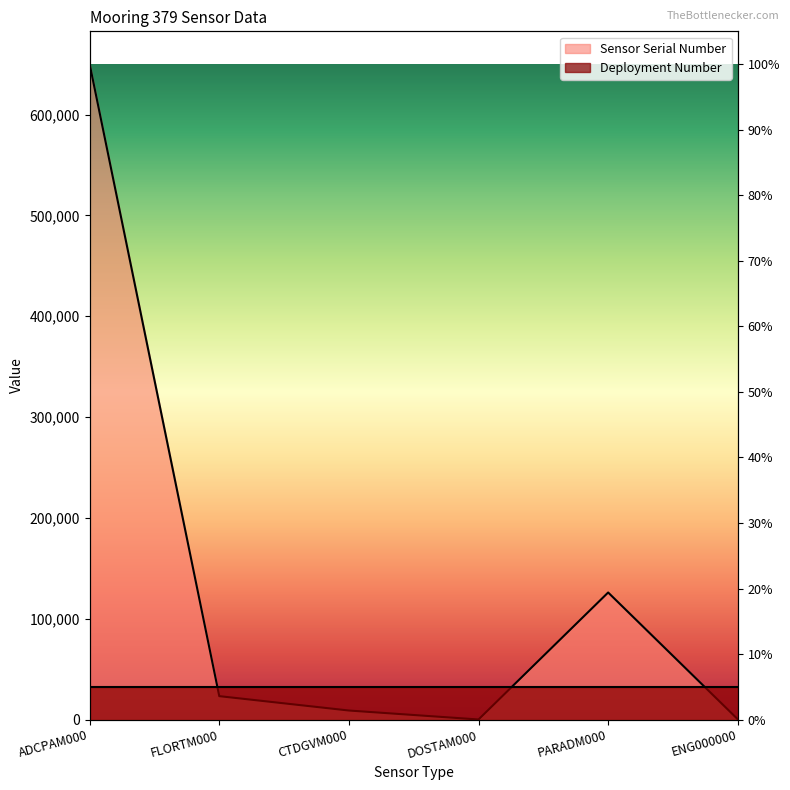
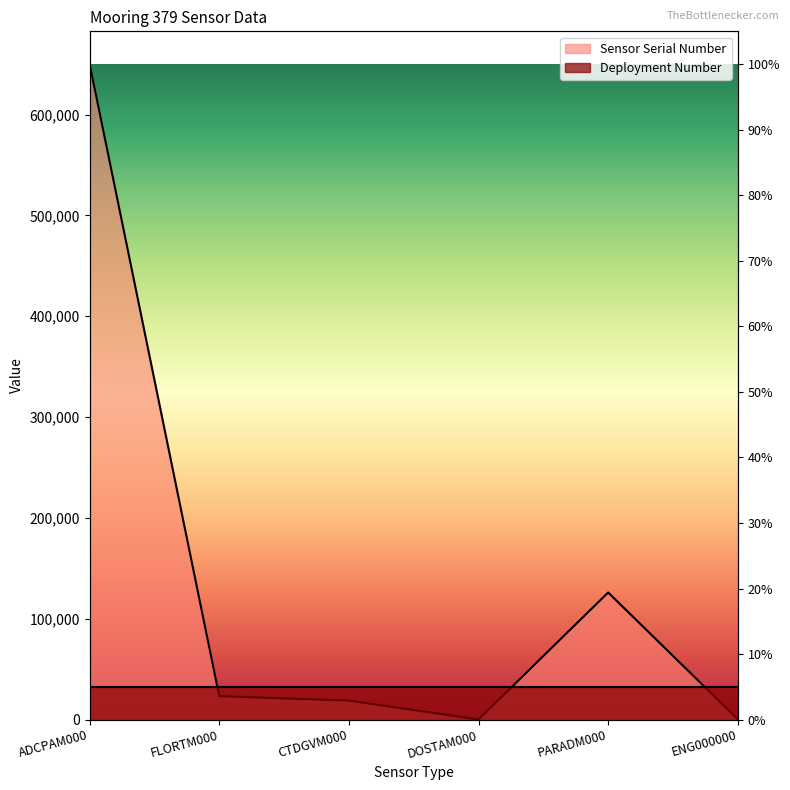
Sensor Serial Number, CTDGVM000: 9,000 -> 19,000
